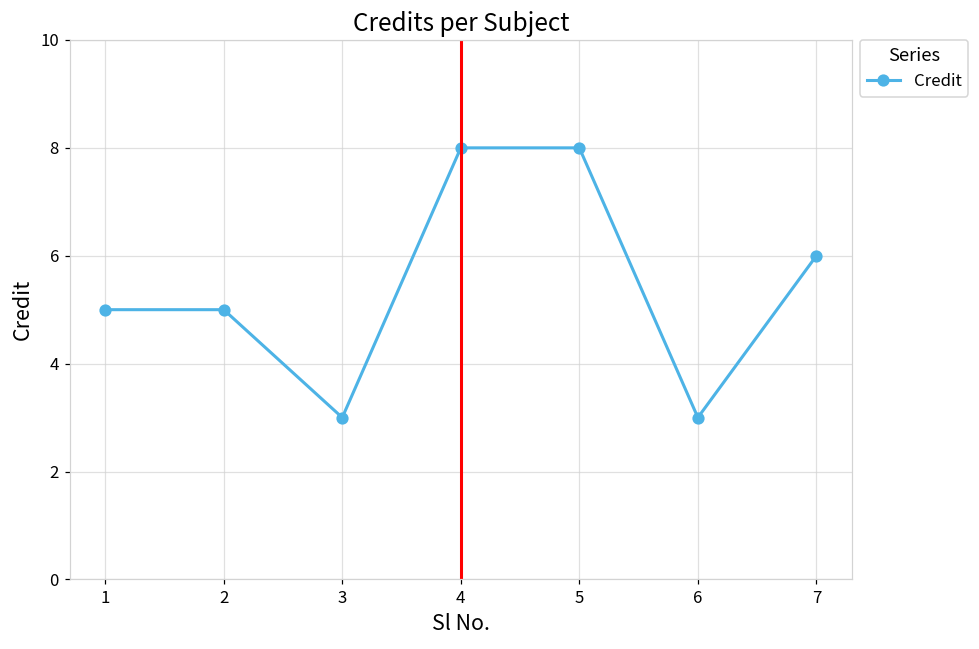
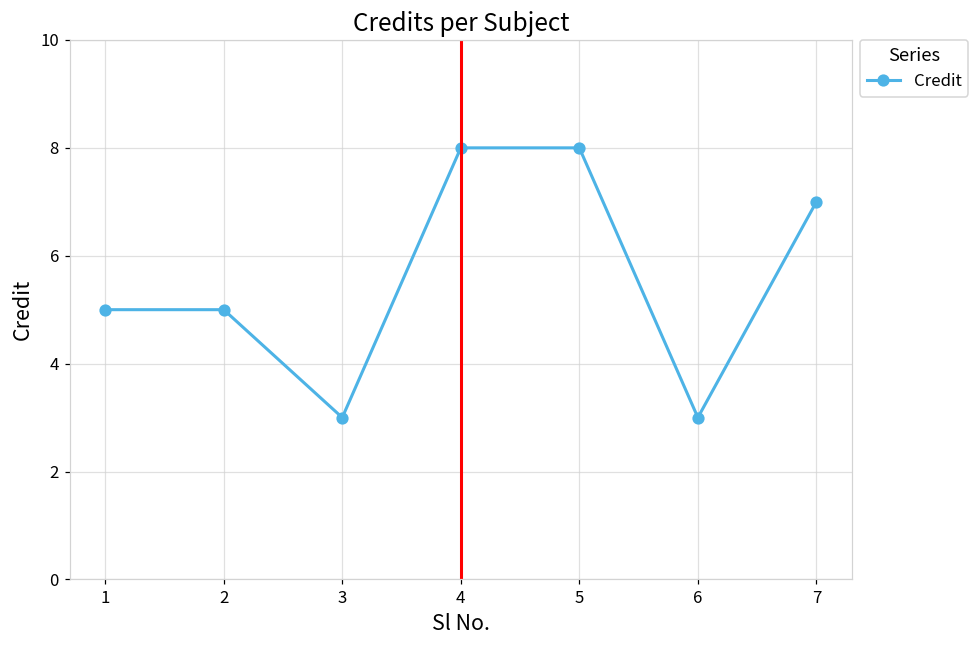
7: 6 -> 7
